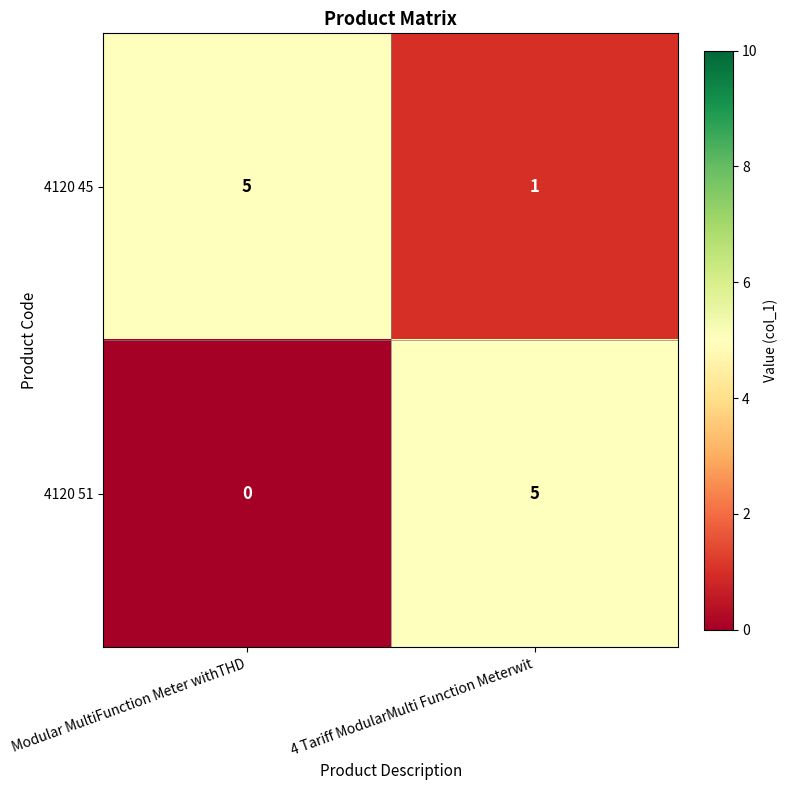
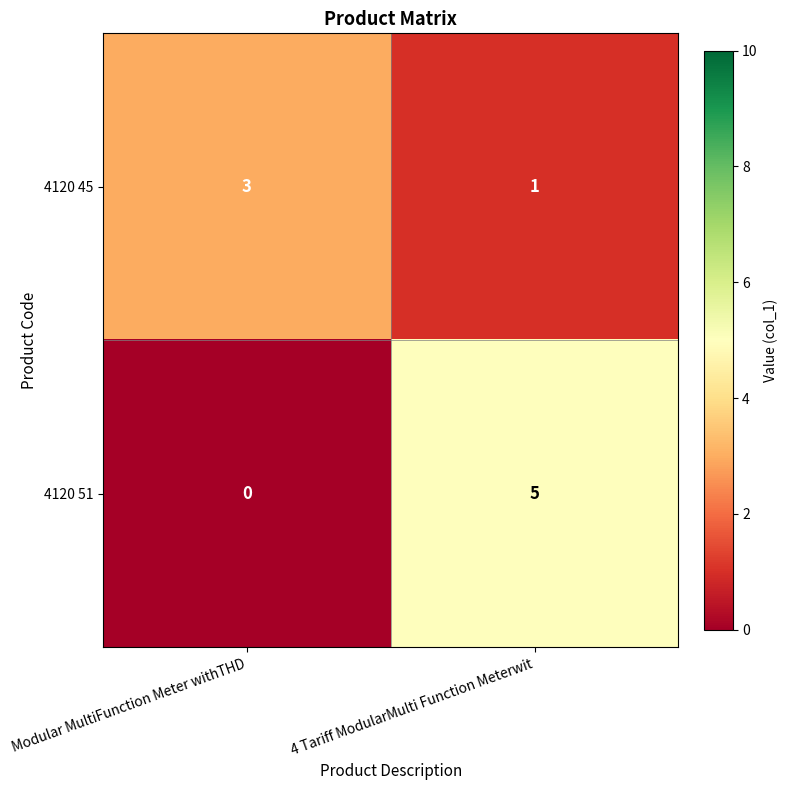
4120 45, Modular MultiFunction Meter withTHD: 5 -> 3
